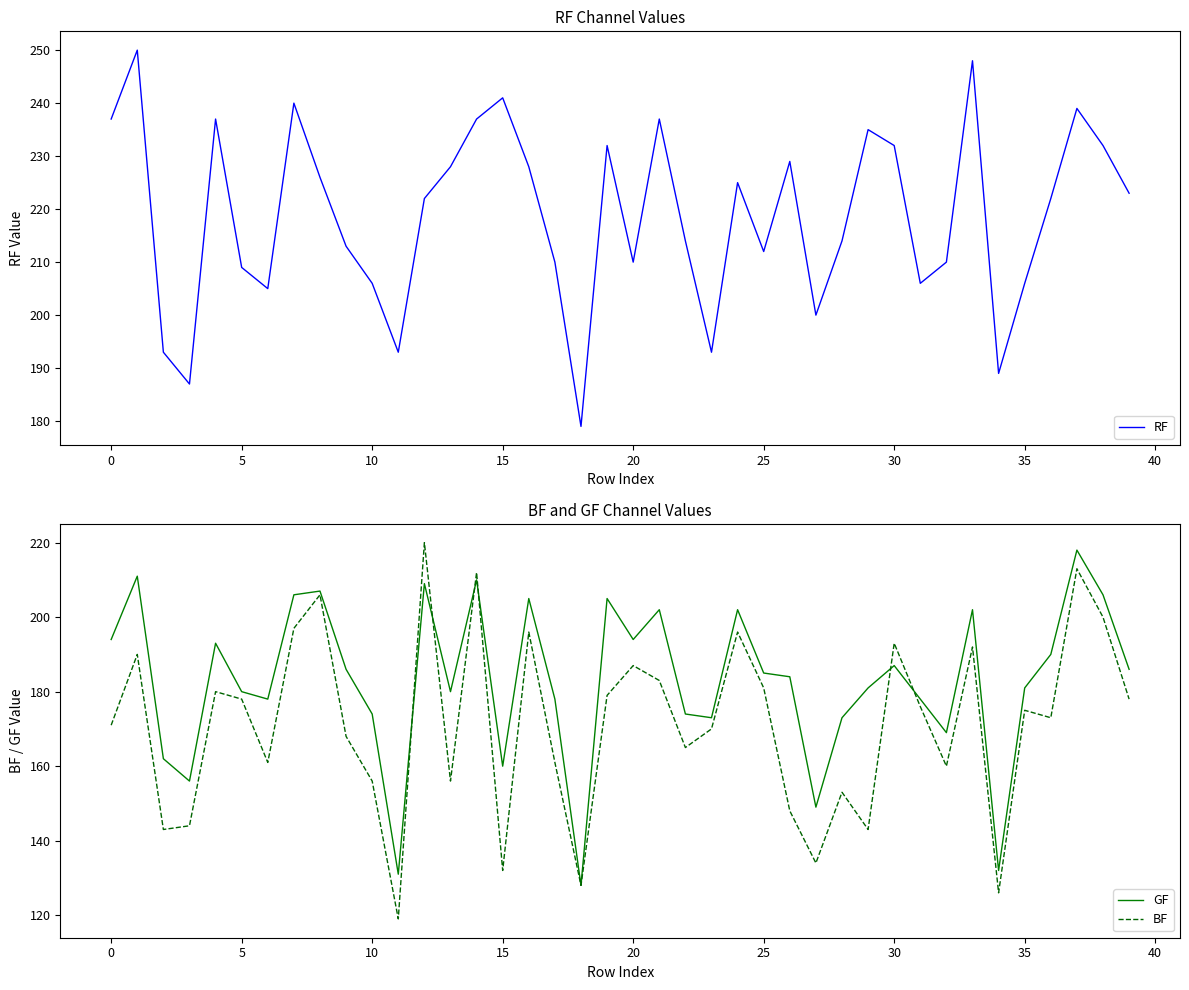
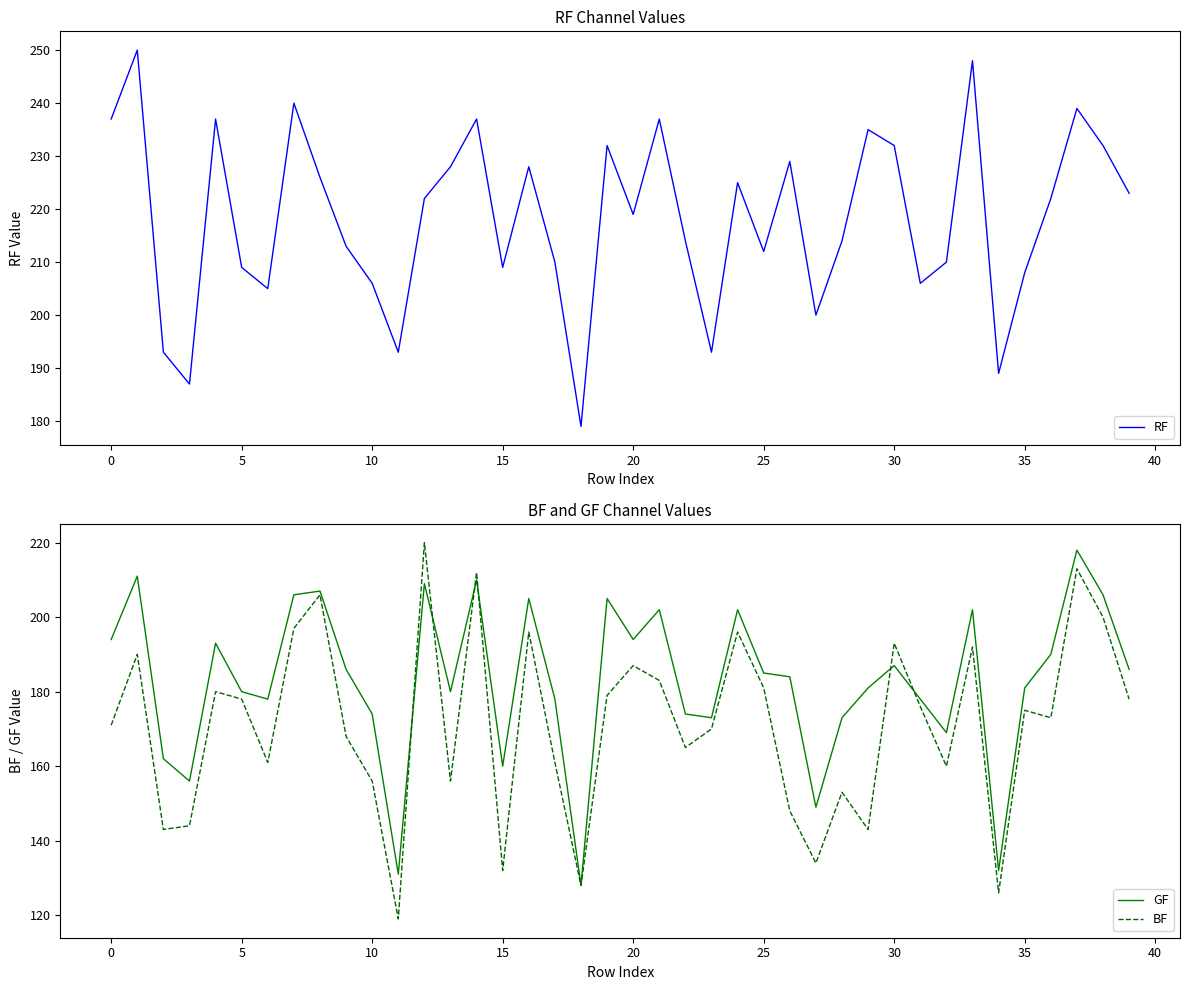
RF Channel Values, 15: 241 -> 209
RF Channel Values, 20: 210 -> 219
RF Channel Values, 35: 206 -> 208
